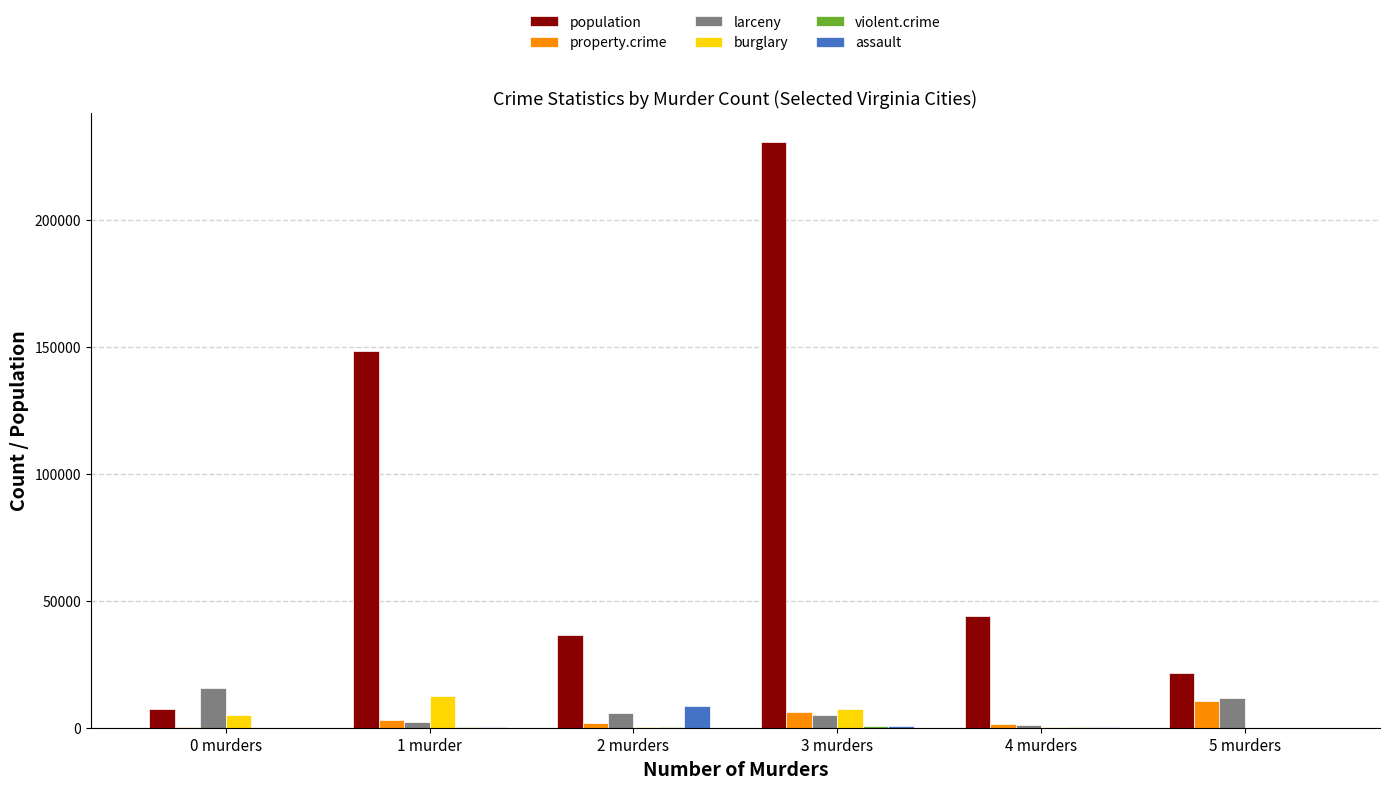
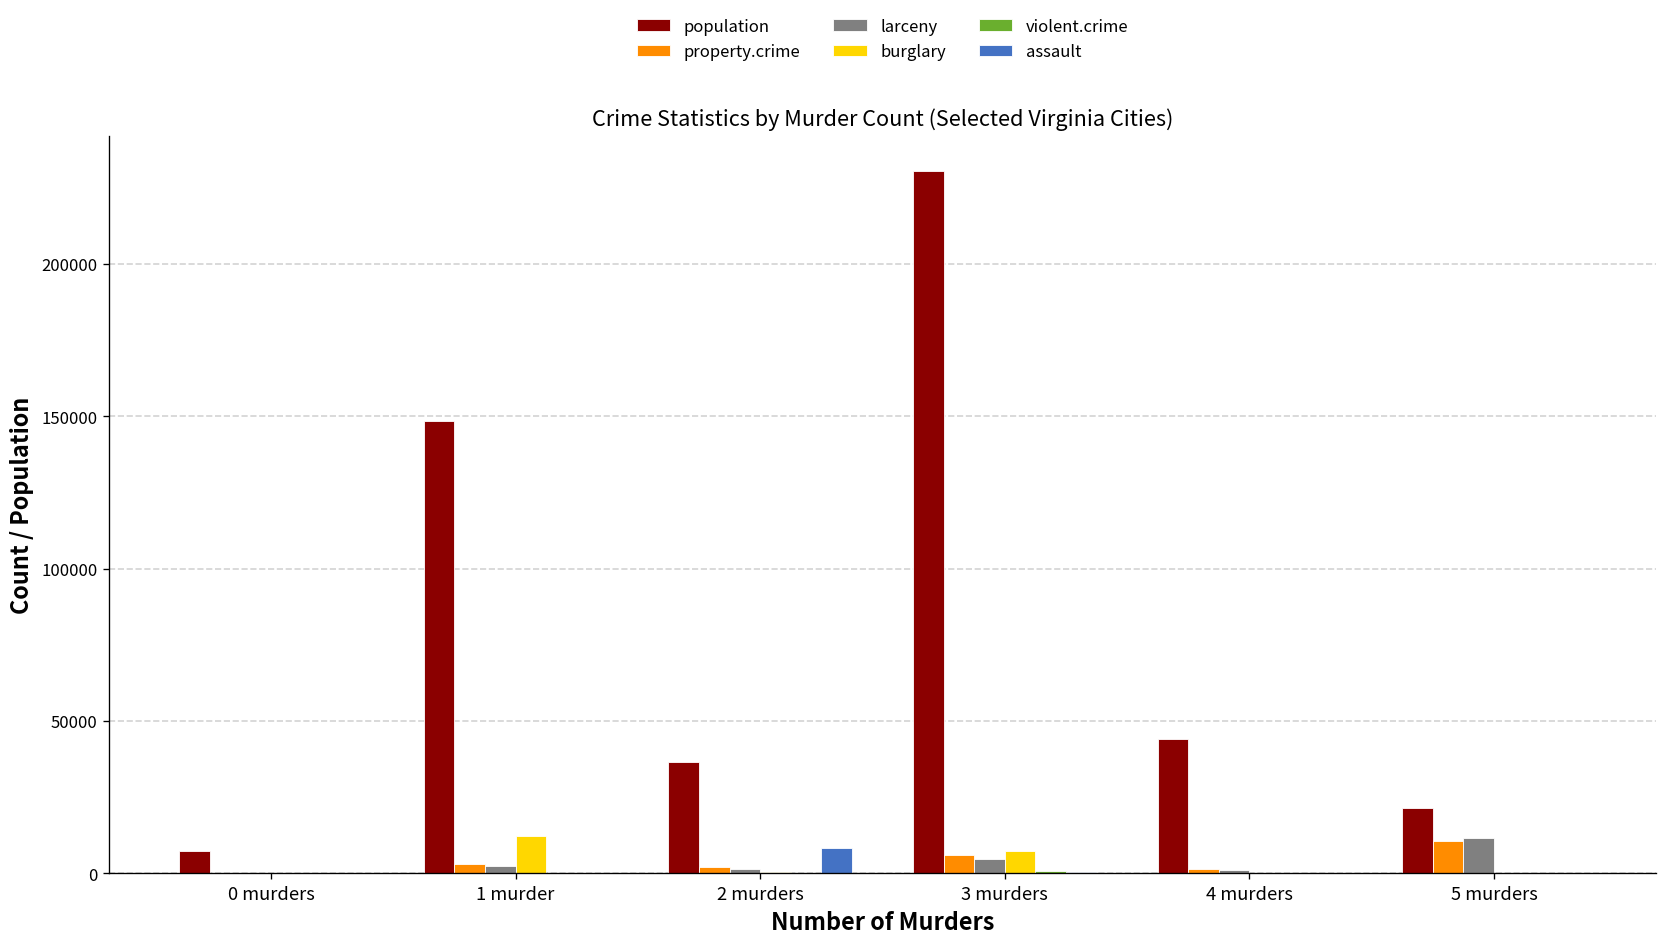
larceny, 0 murders: 16000 -> 0
burglary, 0 murders: 5000 -> 0
larceny, 2 murders: 6000 -> 2000
